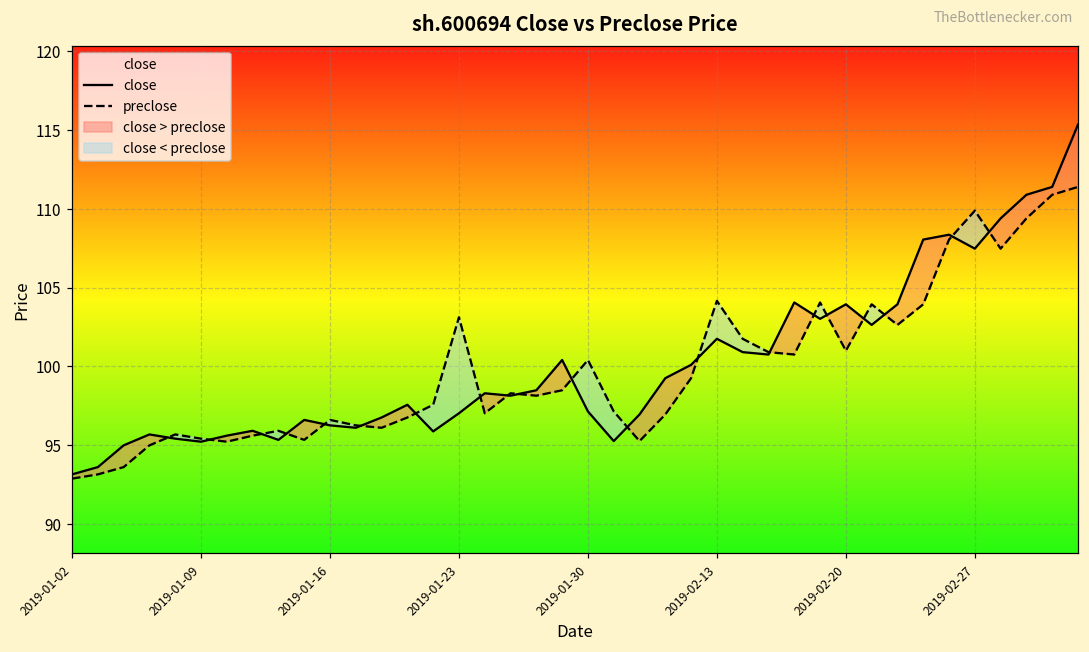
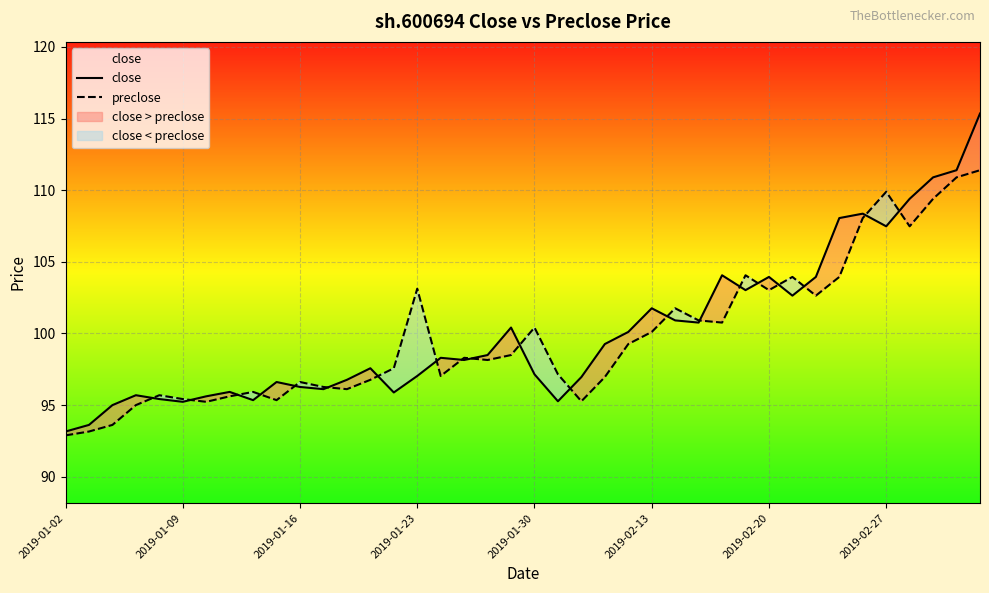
preclose, 2019-02-13: 104.2 -> 100.1
preclose, 2019-02-20: 101.0 -> 103.0
